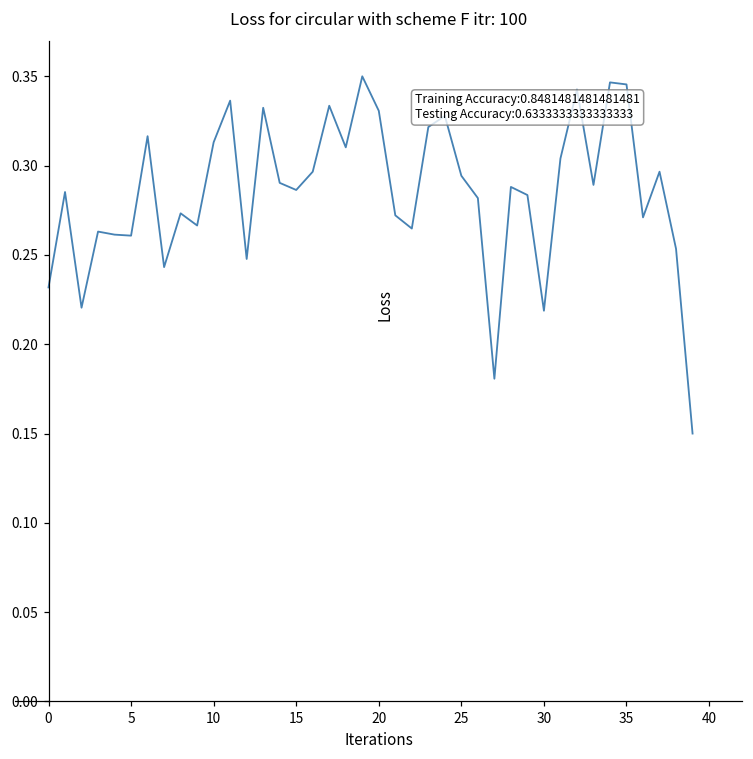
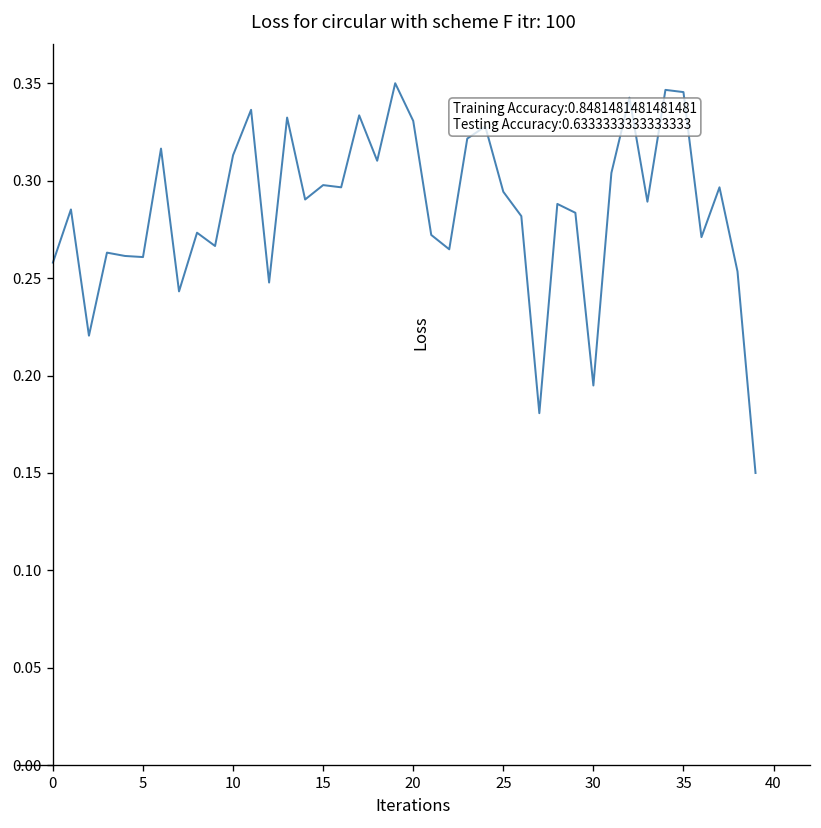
0: 0.232 -> 0.258
15: 0.286 -> 0.298
30: 0.219 -> 0.195
